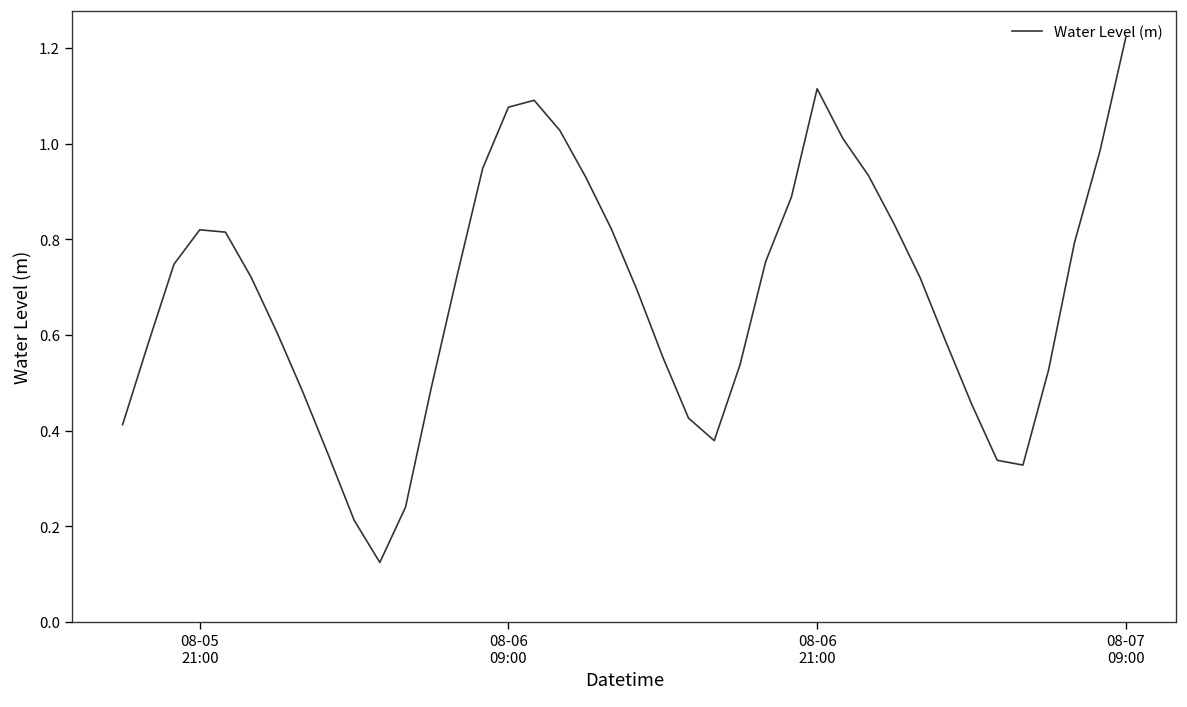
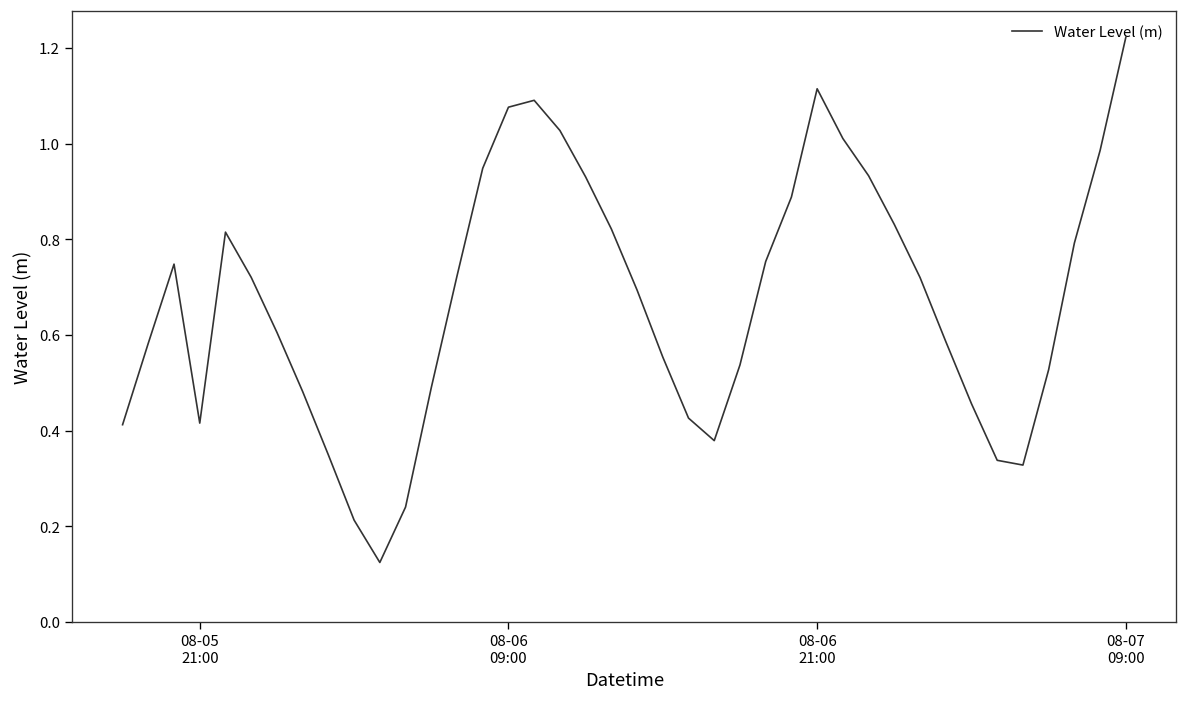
08-05 21:00: 0.82 -> 0.42
